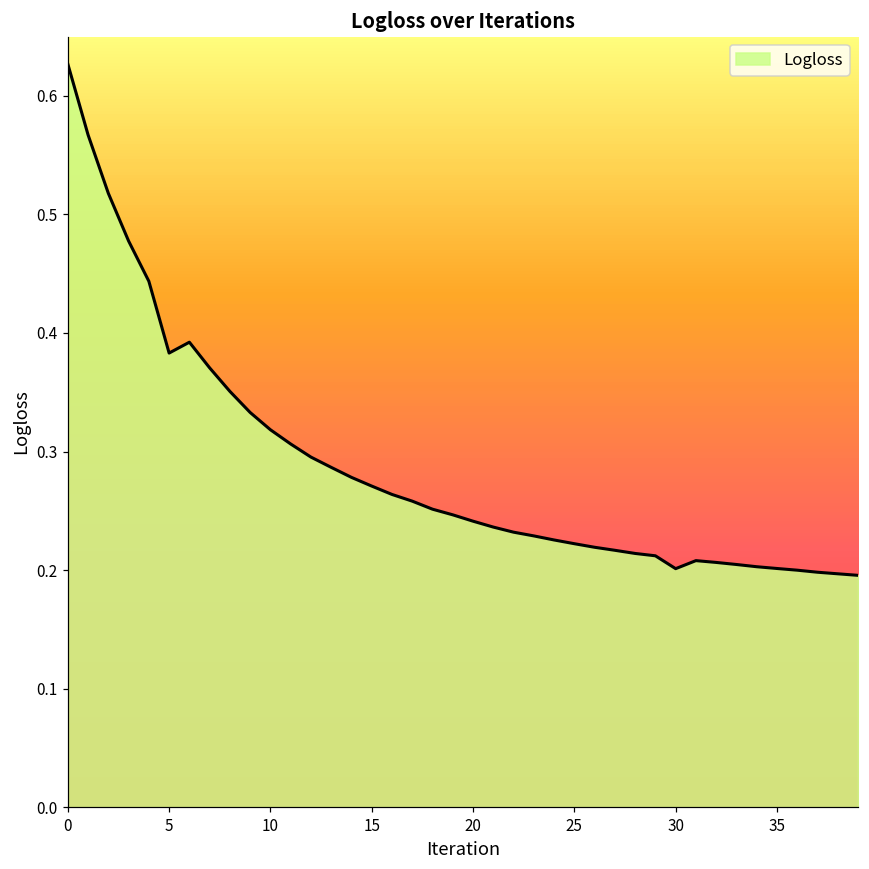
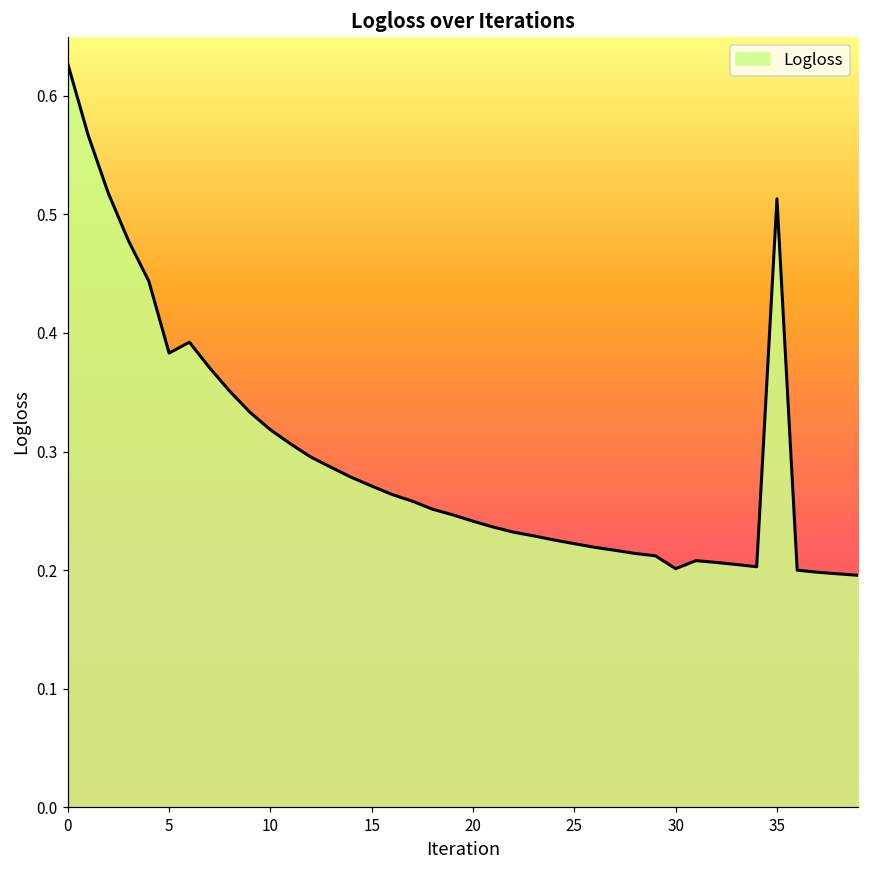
35: 0.201 -> 0.513
